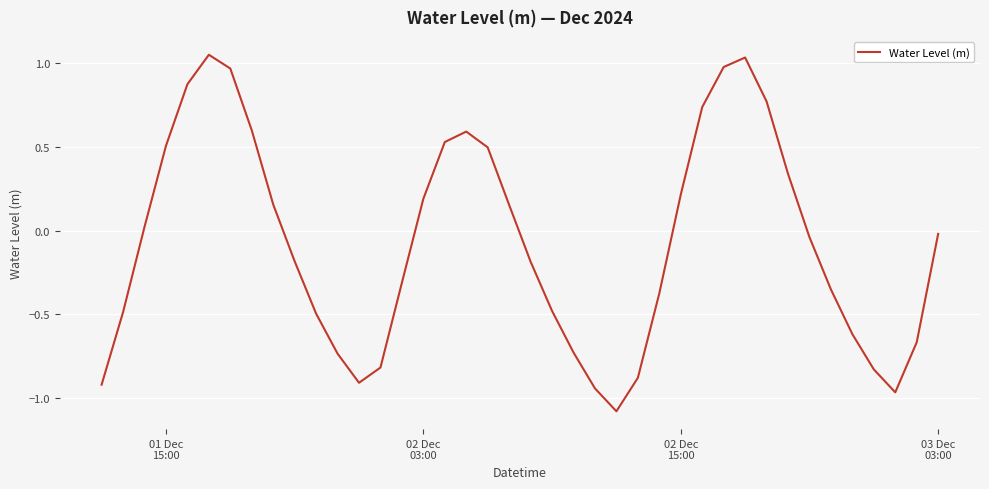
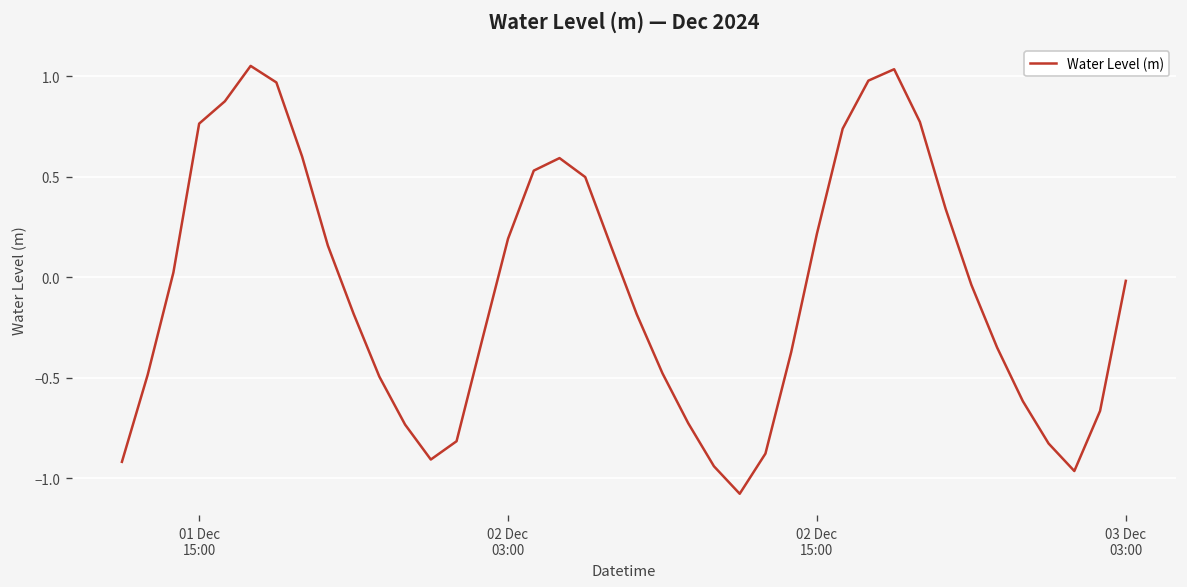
01 Dec 15:00: 0.51 -> 0.76
